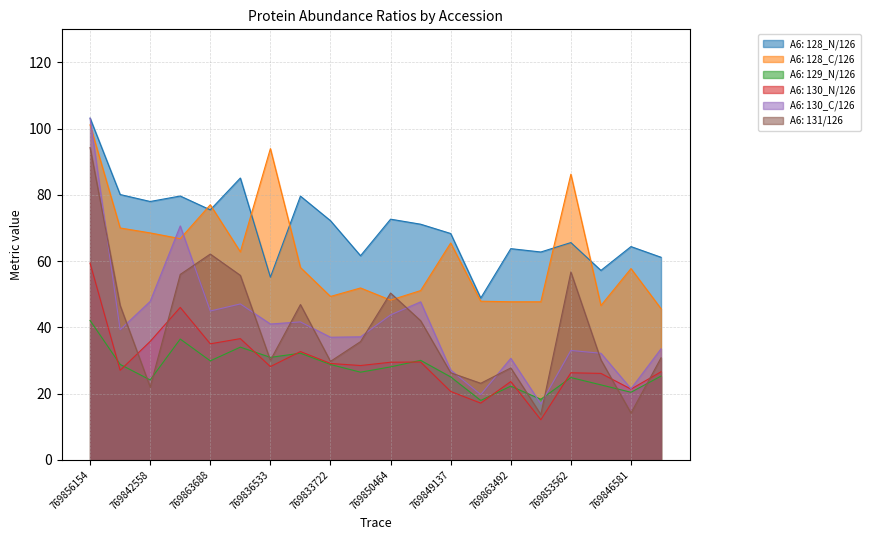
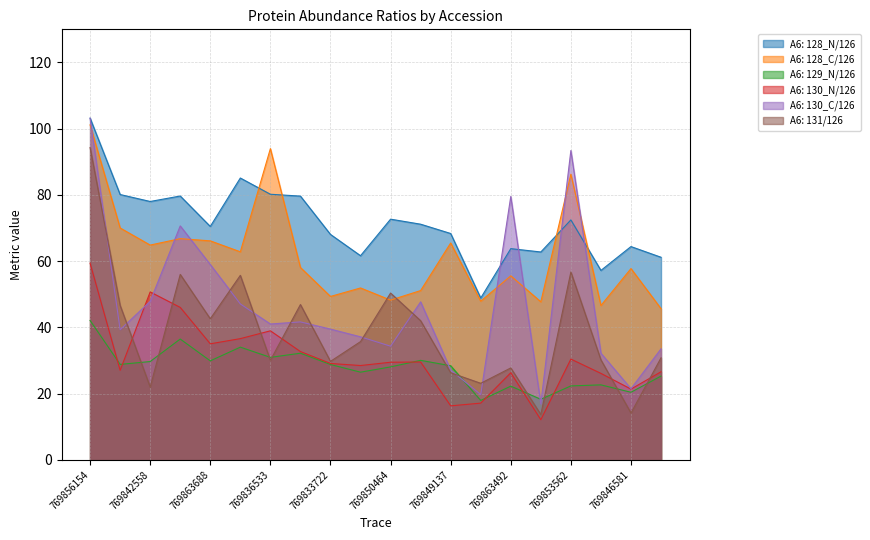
A6: 128_C/126, 769842558: 69 -> 65
A6: 129_N/126, 769842558: 24 -> 30
A6: 130_N/126, 769842558: 36 -> 51
A6: 128_N/126, 769863688: 75 -> 70
A6: 128_C/126, 769863688: 77 -> 66
A6: 130_C/126, 769863688: 45 -> 59
A6: 131/126, 769863688: 62 -> 43
A6: 128_N/126, 769836533: 55 -> 80
A6: 130_N/126, 769836533: 28 -> 39
A6: 128_N/126, 769833722: 72 -> 68
A6: 130_C/126, 769833722: 37 -> 39
A6: 130_C/126, 769850464: 44 -> 34
A6: 129_N/126, 769849137: 25 -> 28
A6: 130_N/126, 769849137: 21 -> 16
A6: 128_C/126, 769863492: 48 -> 56
A6: 130_N/126, 769863492: 24 -> 26
A6: 130_C/126, 769863492: 31 -> 80
A6: 128_N/126, 769853562: 66 -> 72
A6: 129_N/126, 769853562: 25 -> 22
A6: 130_N/126, 769853562: 26 -> 30
A6: 130_C/126, 769853562: 33 -> 93
